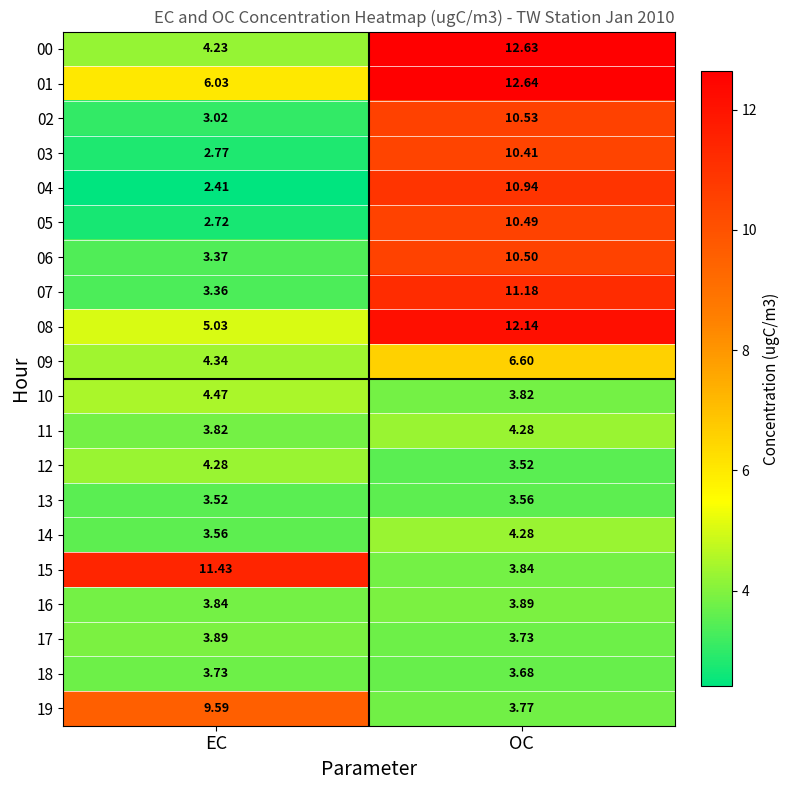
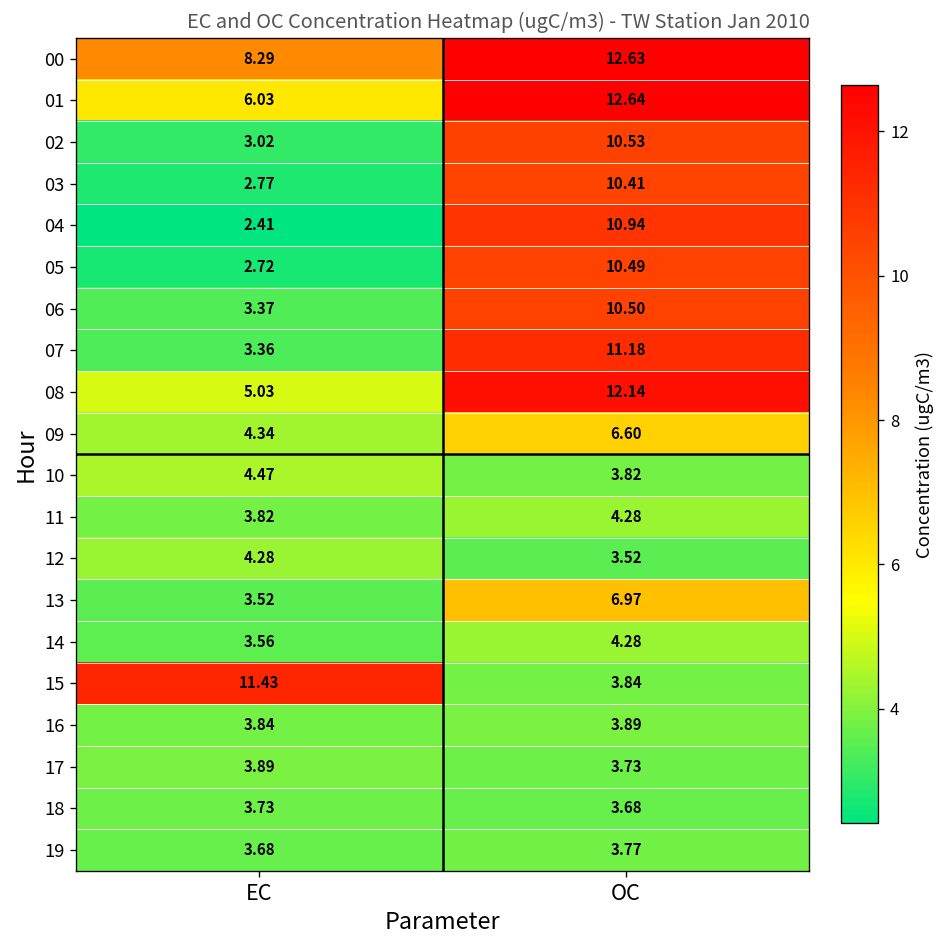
00, EC: 4.23 -> 8.29
13, OC: 3.56 -> 6.97
19, EC: 9.59 -> 3.68
